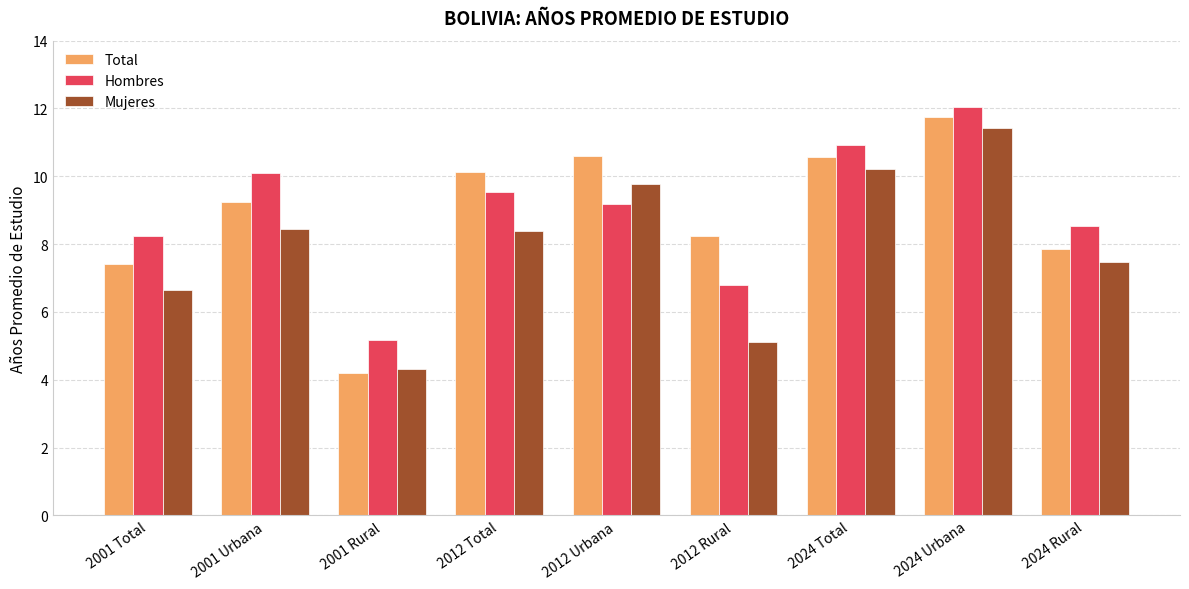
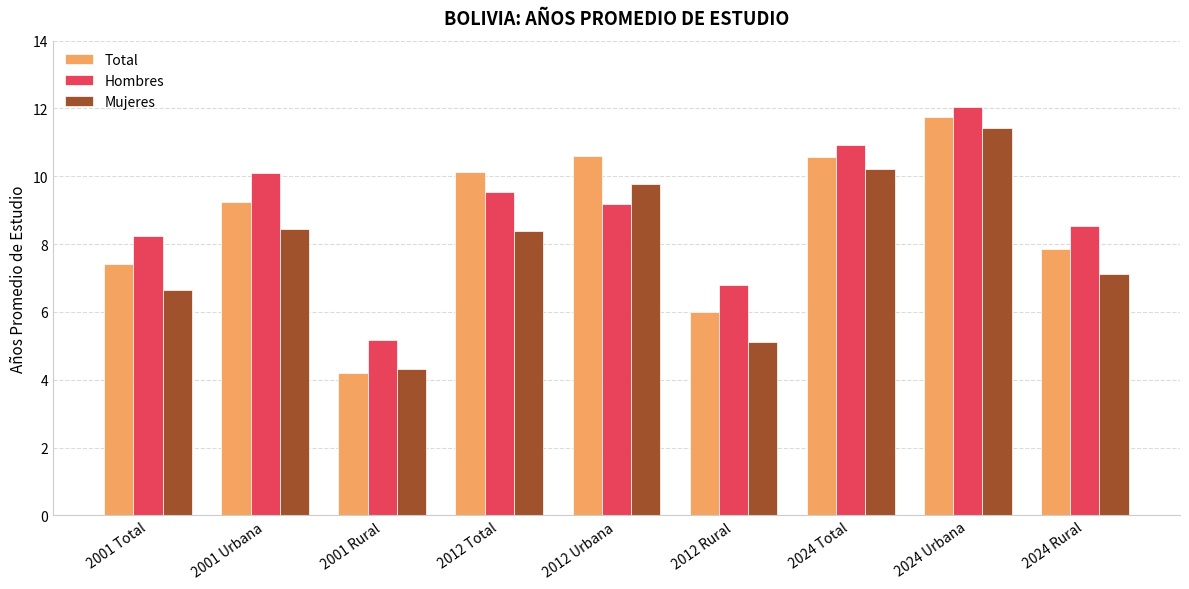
Total, 2012 Rural: 8.2 -> 6.0
Mujeres, 2024 Rural: 7.5 -> 7.1
